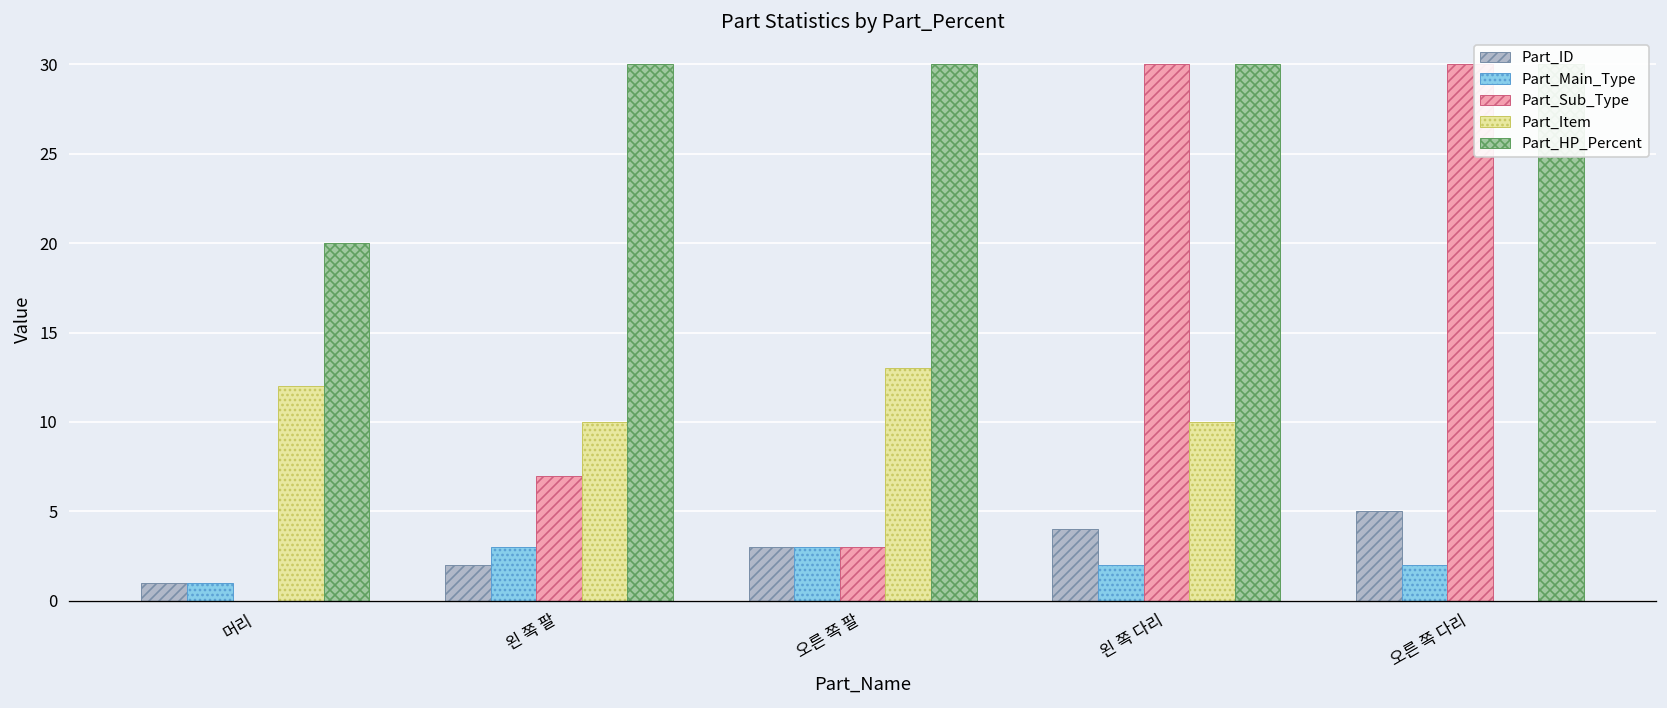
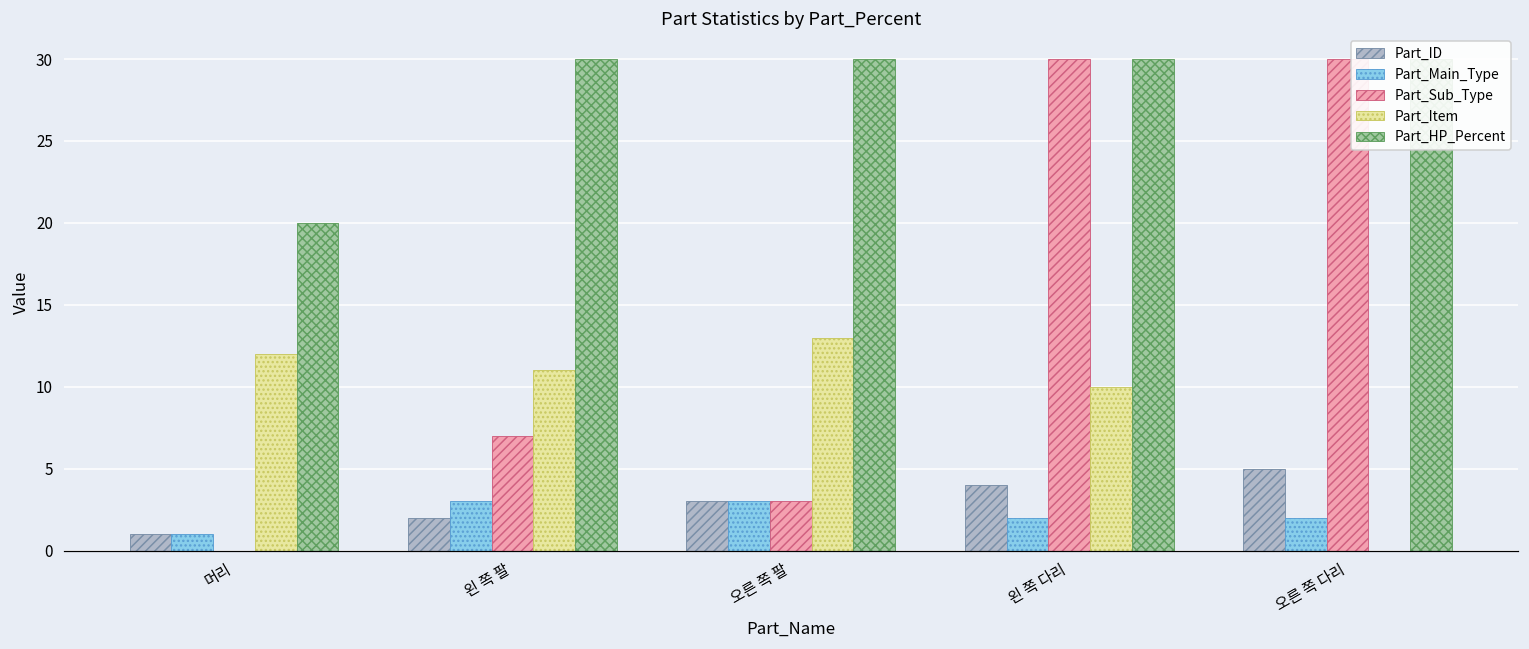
Part_Item, 왼 쪽 팔: 10 -> 11
